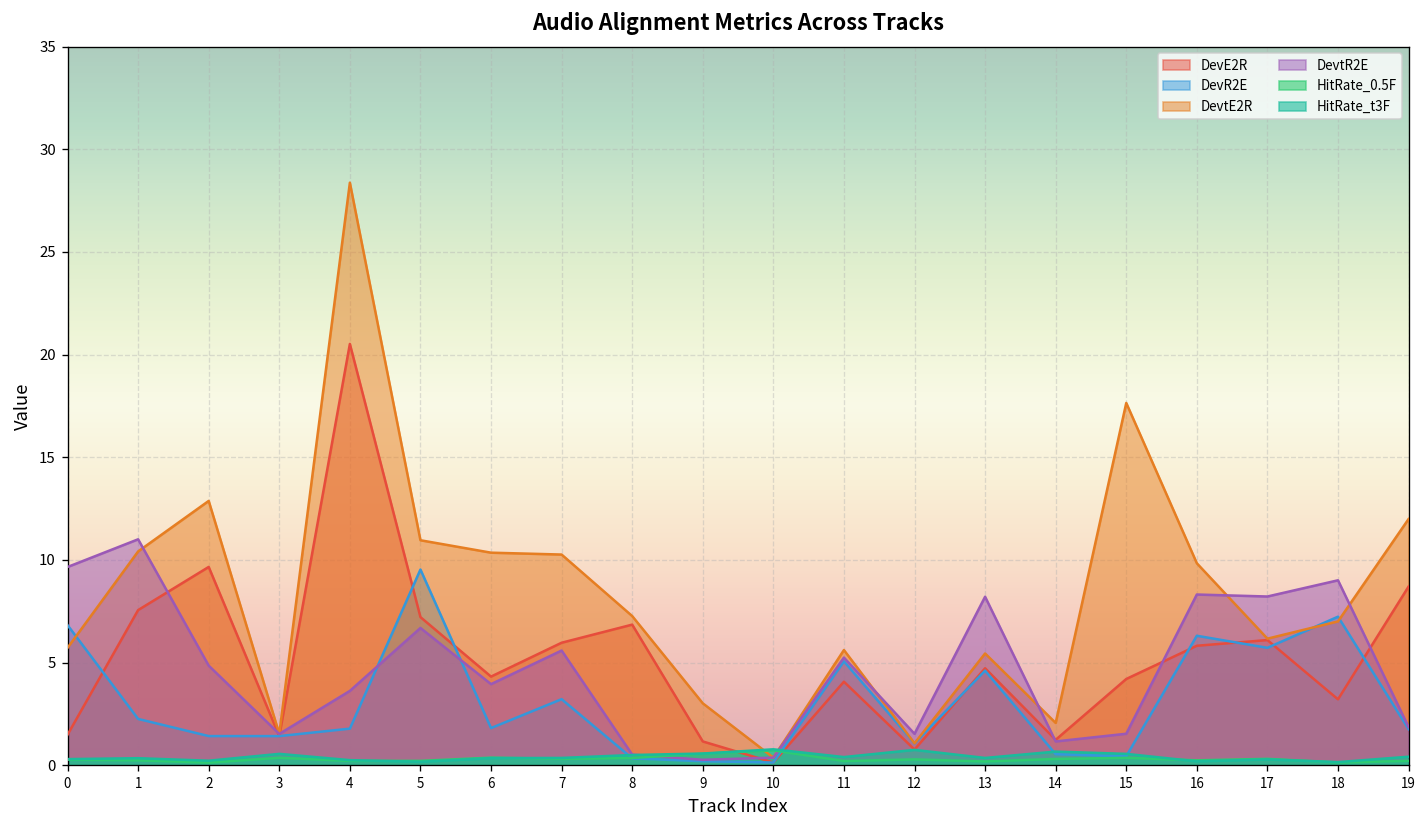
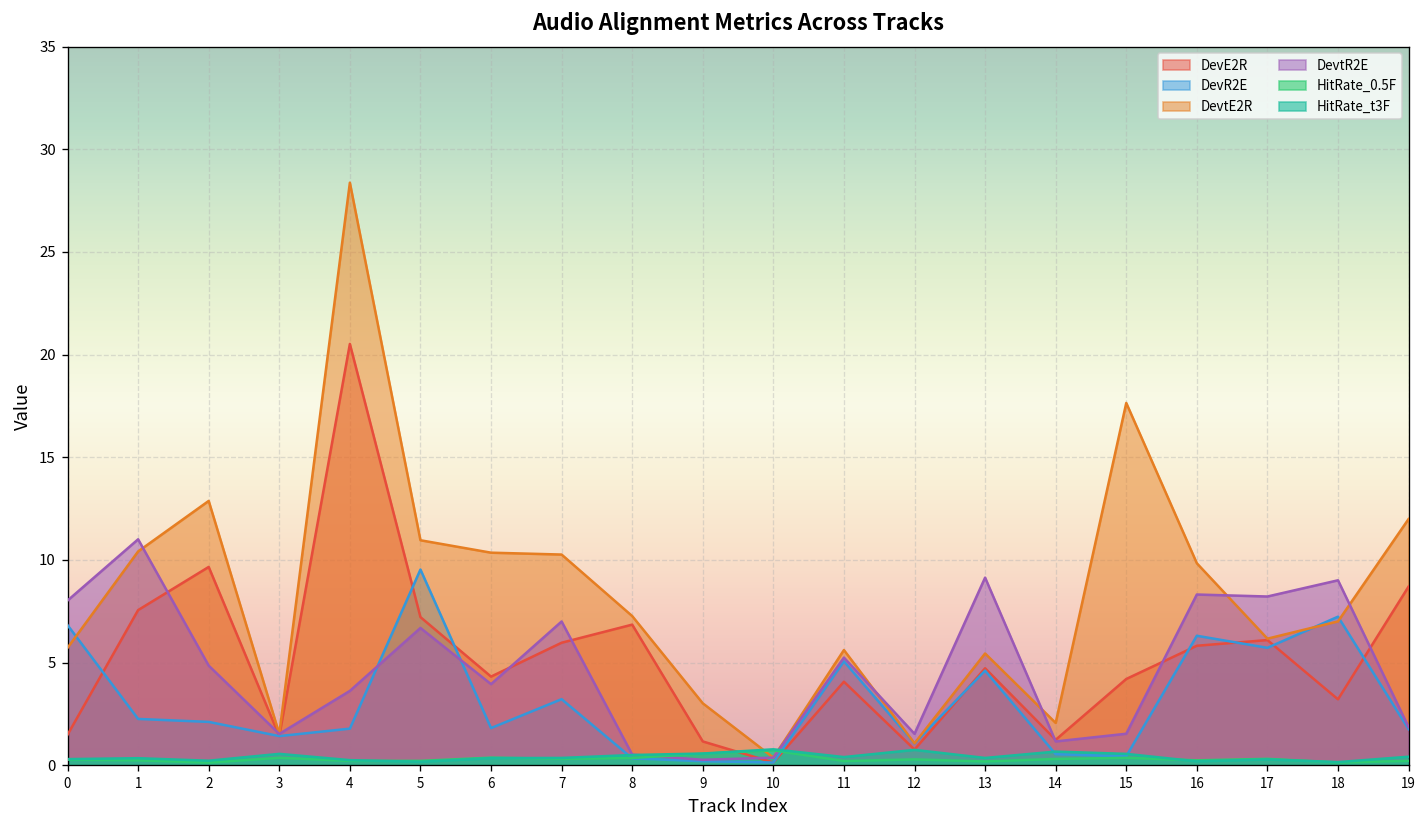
DevtR2E, 0: 9.7 -> 8.0
DevR2E, 2: 1.4 -> 2.1
DevtR2E, 7: 5.6 -> 7.0
DevtR2E, 13: 8.2 -> 9.1
